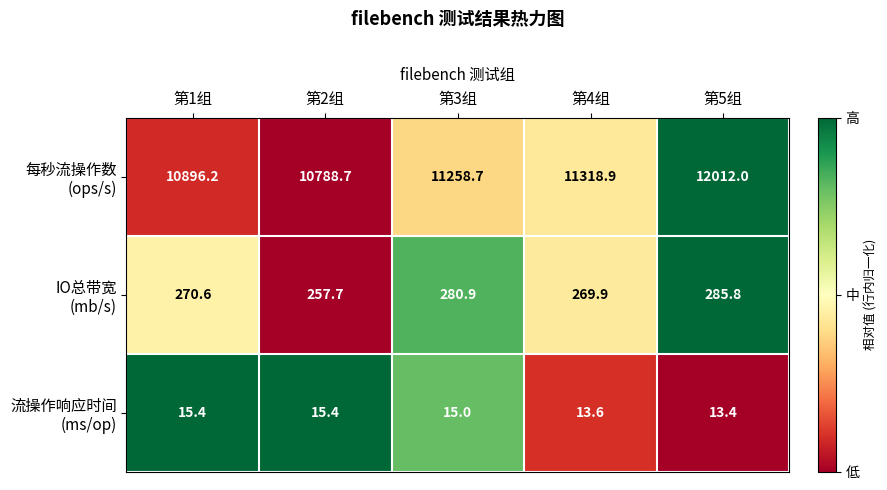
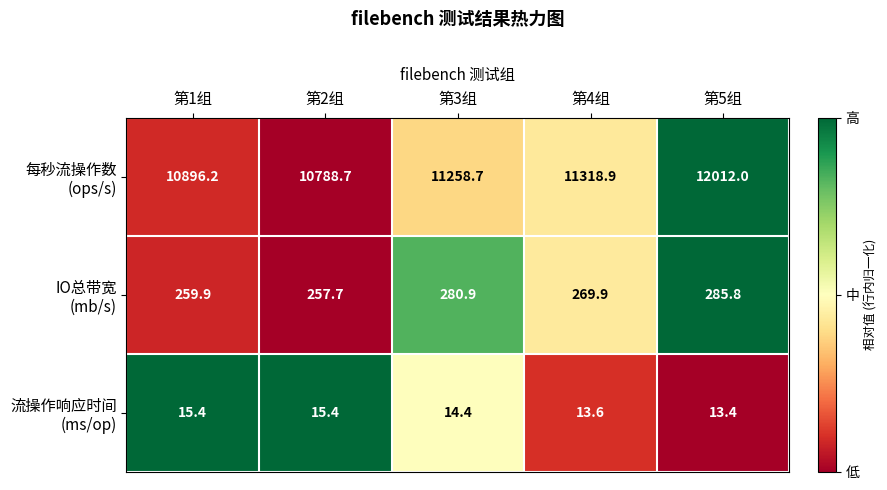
IO总带宽 (mb/s), 第1组: 270.6 -> 259.9
流操作响应时间 (ms/op), 第3组: 15.0 -> 14.4
